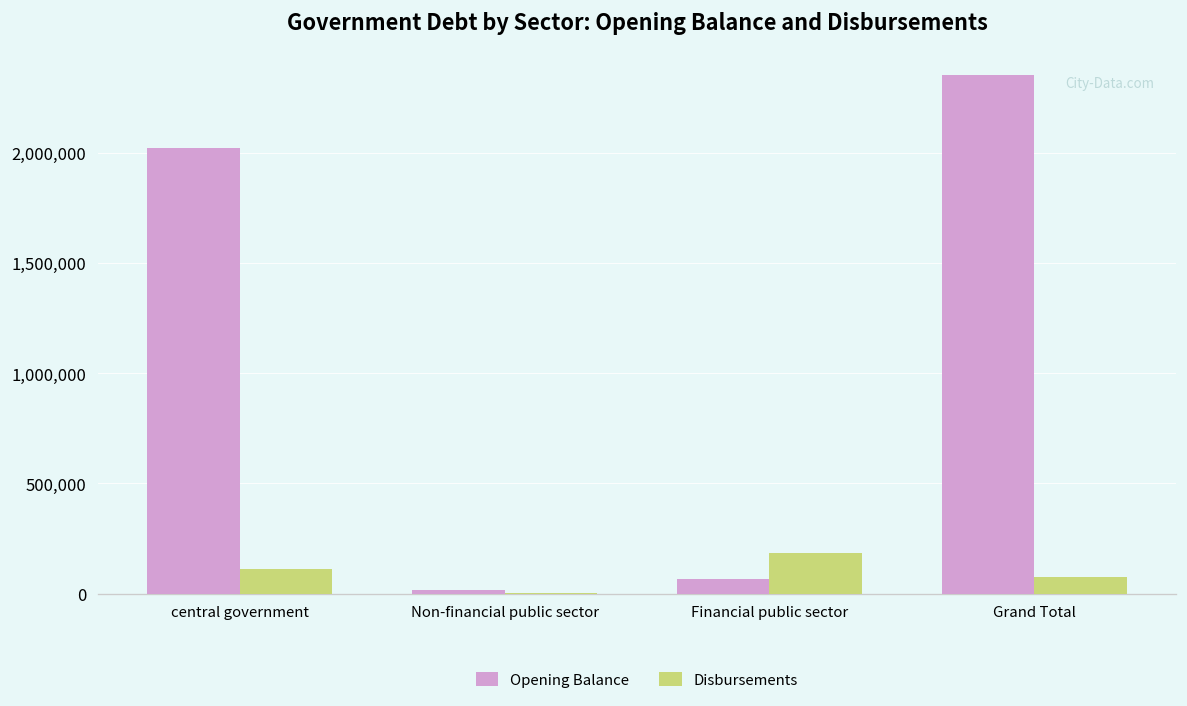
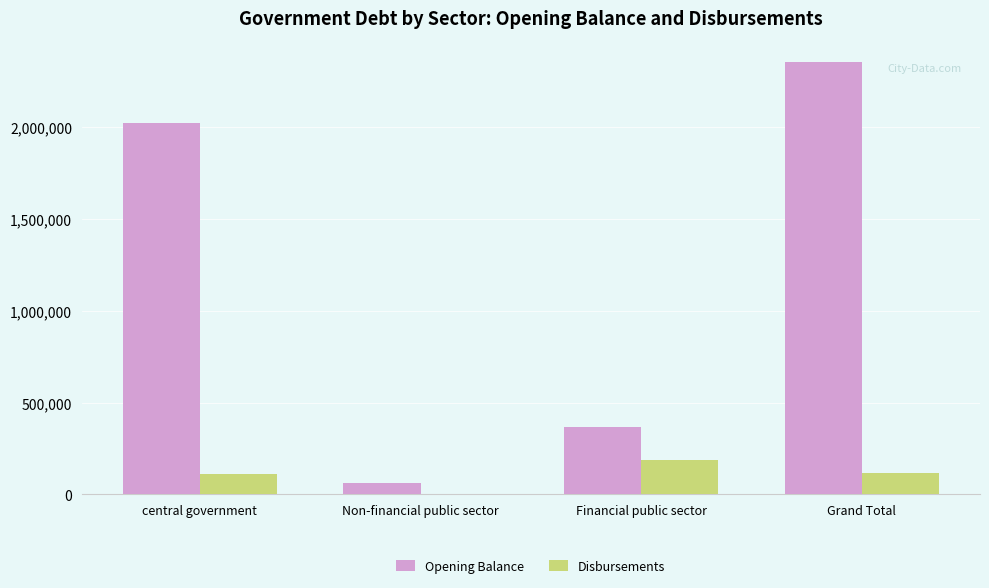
Opening Balance, Non-financial public sector: 20,000 -> 60,000
Opening Balance, Financial public sector: 60,000 -> 370,000
Disbursements, Grand Total: 70,000 -> 120,000
